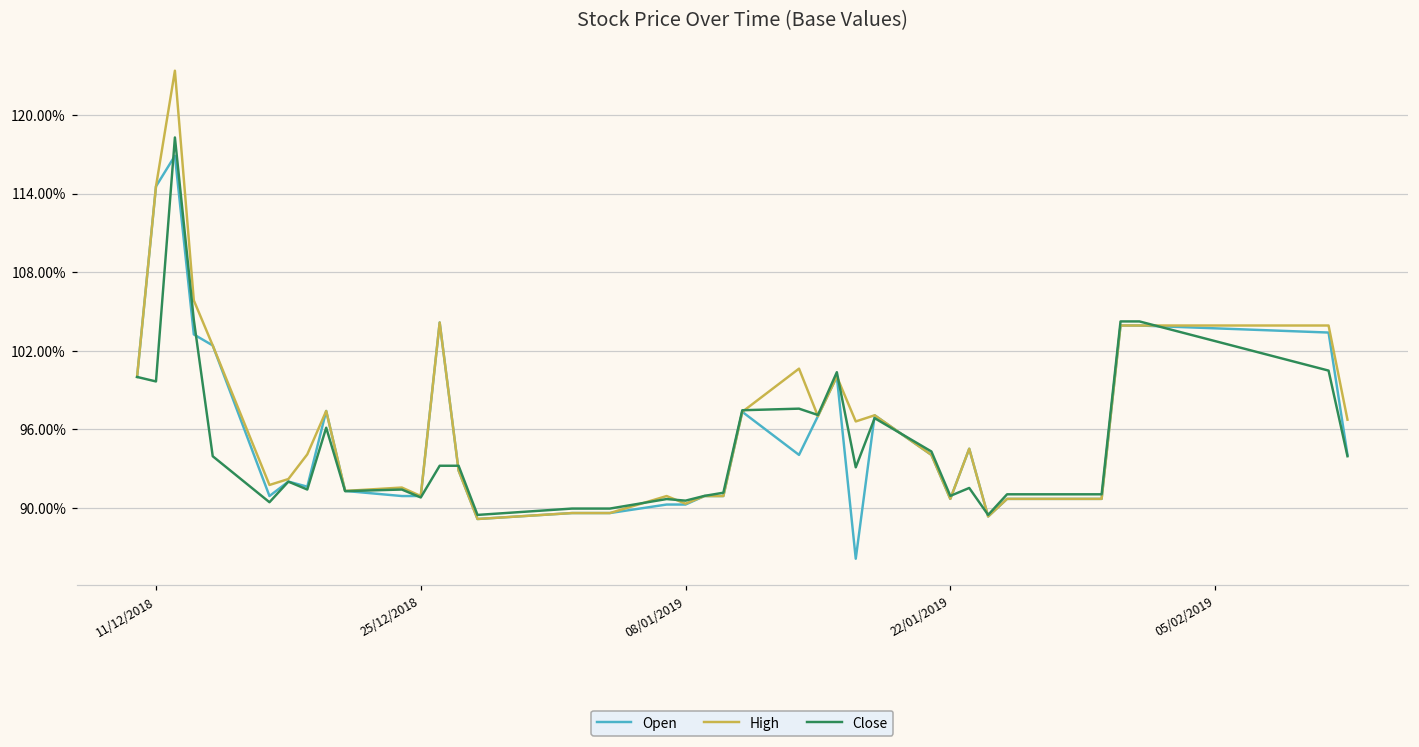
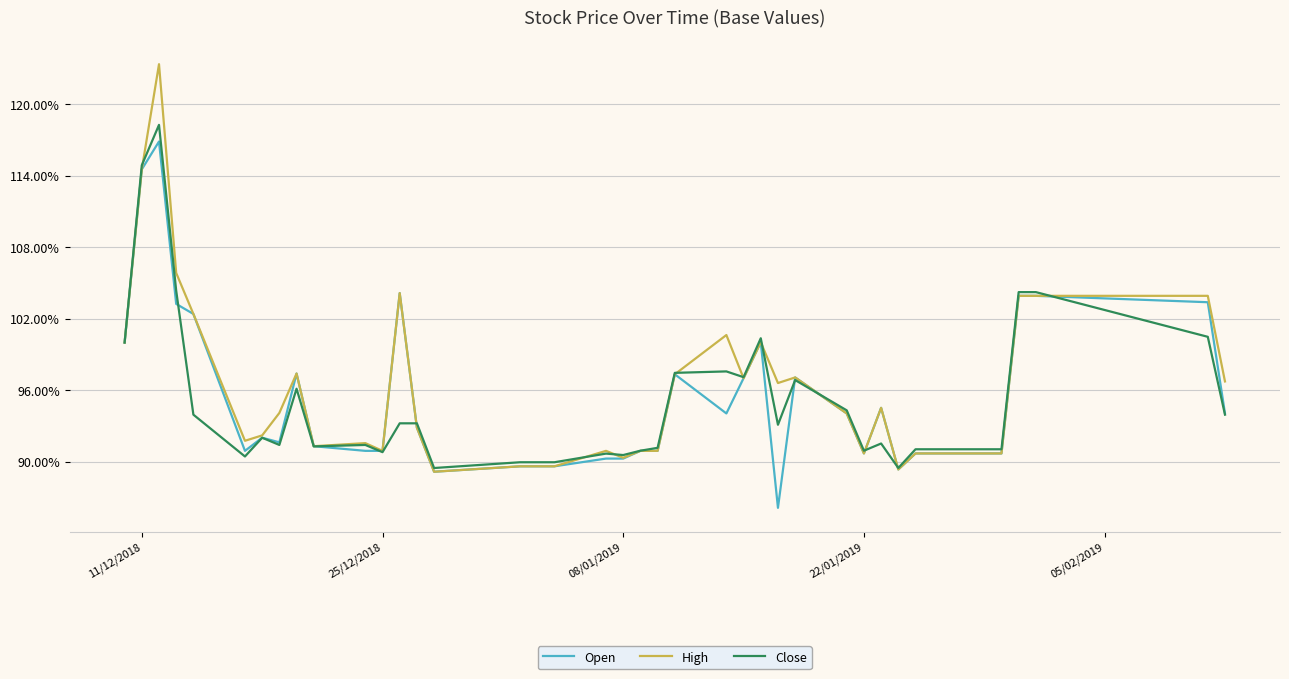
Close, 11/12/2018: 99.7% -> 114.9%
